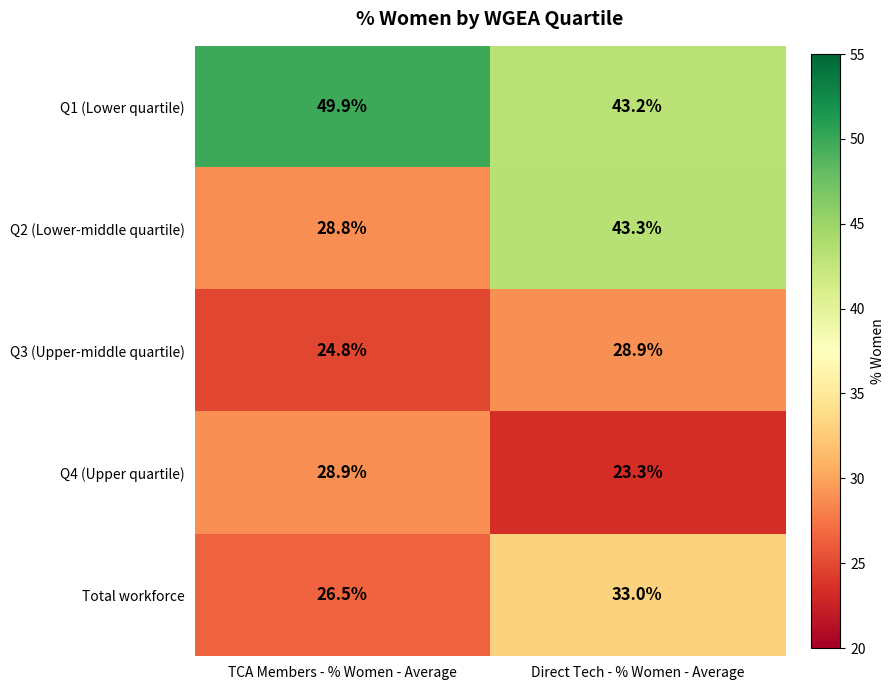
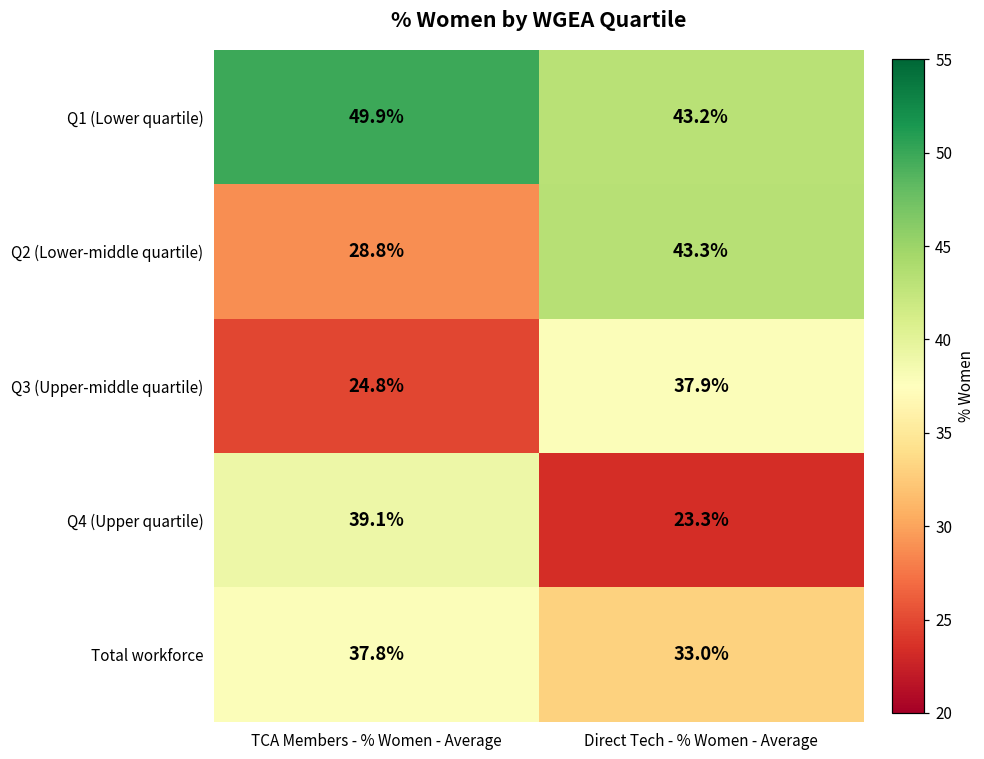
Q3 (Upper-middle quartile), Direct Tech - % Women - Average: 28.9% -> 37.9%
Q4 (Upper quartile), TCA Members - % Women - Average: 28.9% -> 39.1%
Total workforce, TCA Members - % Women - Average: 26.5% -> 37.8%
